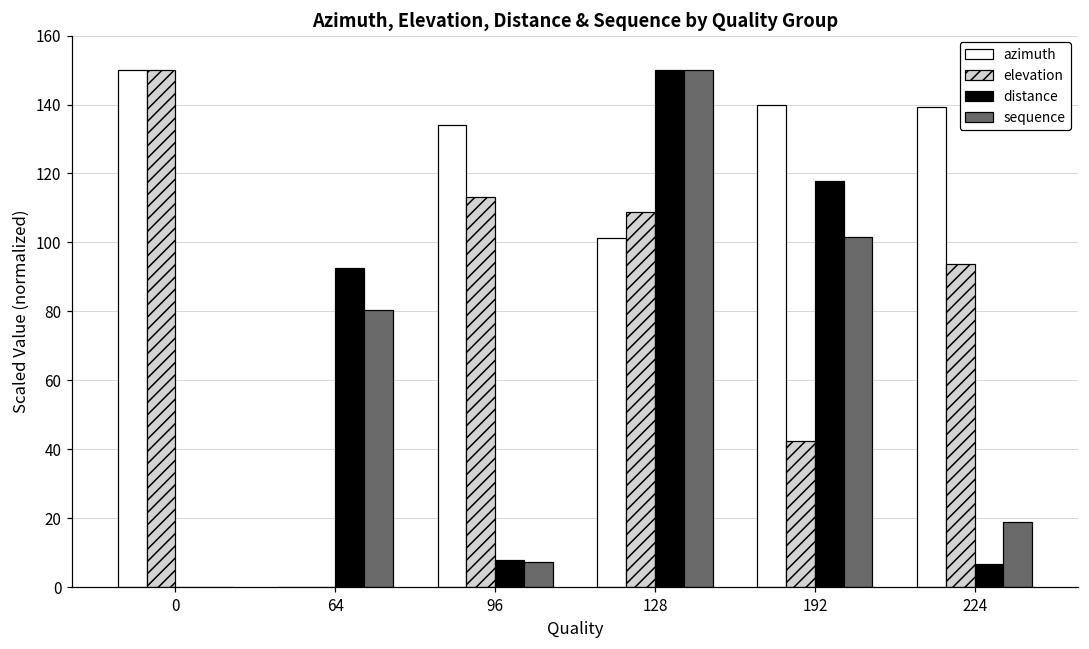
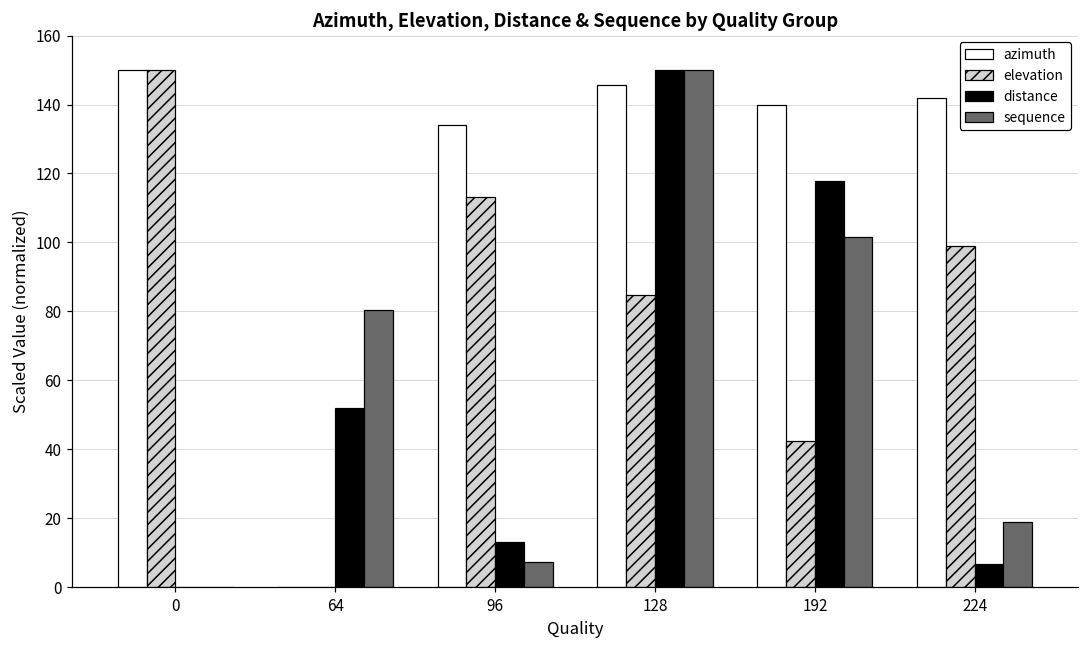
distance, 64: 93 -> 52
distance, 96: 8 -> 13
azimuth, 128: 101 -> 146
elevation, 128: 109 -> 85
azimuth, 224: 139 -> 142
elevation, 224: 94 -> 99
